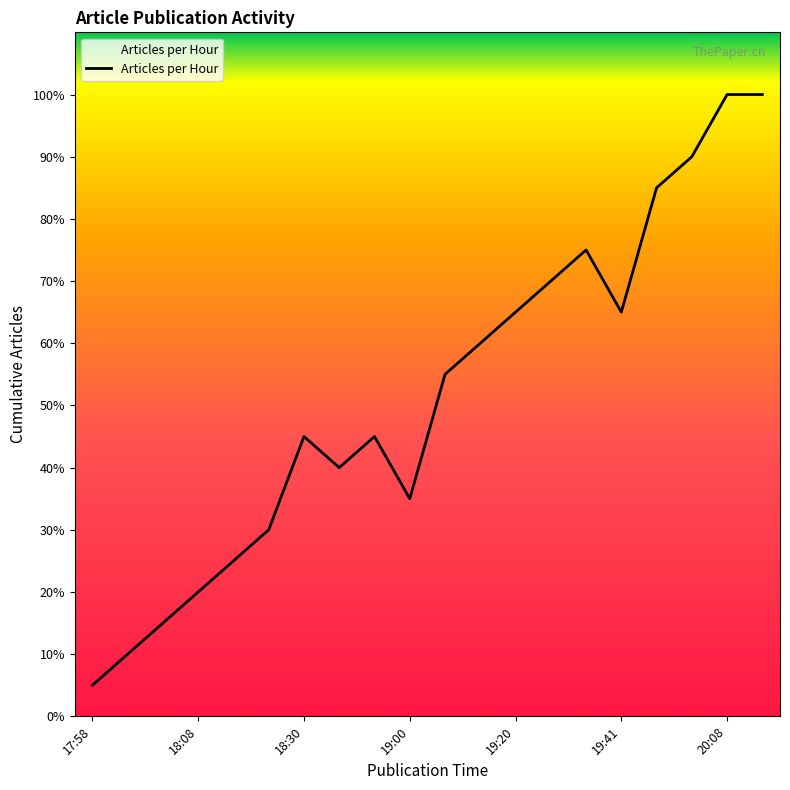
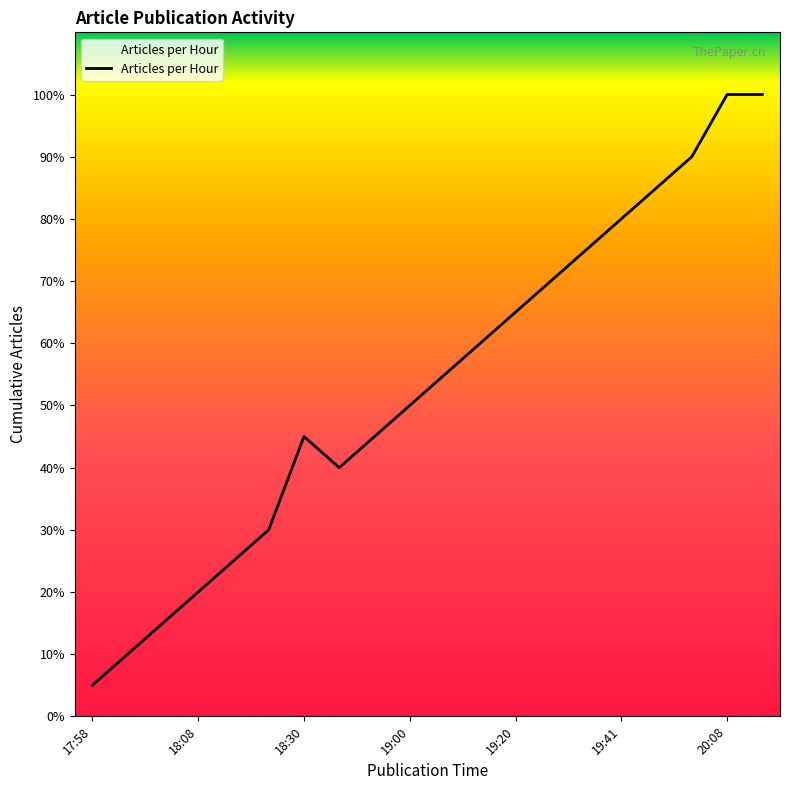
19:00: 35% -> 50%
19:41: 65% -> 80%
